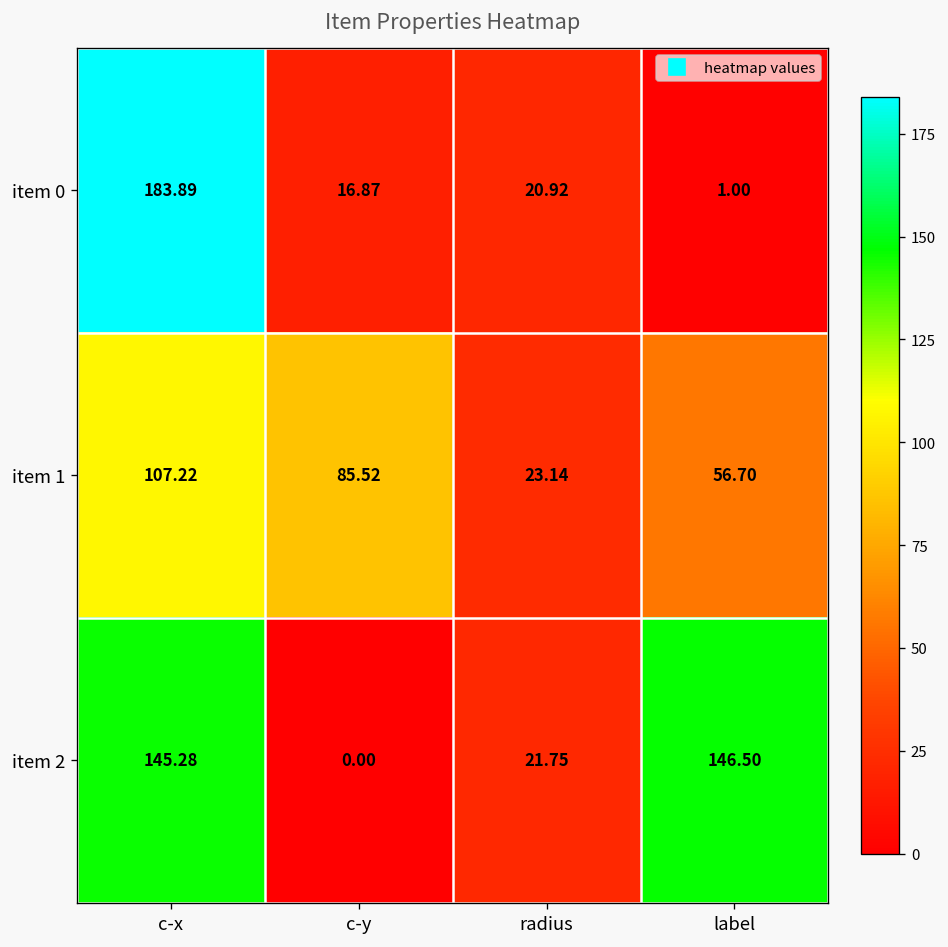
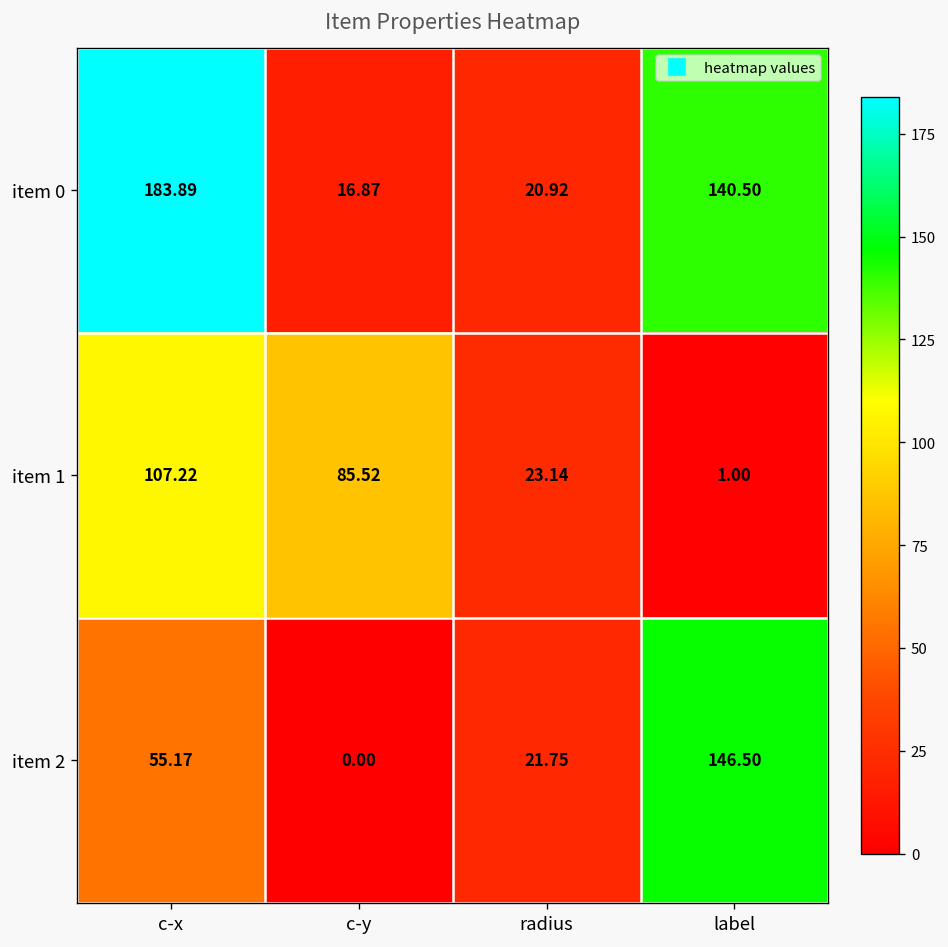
item 0, label: 1.00 -> 140.50
item 1, label: 56.70 -> 1.00
item 2, c-x: 145.28 -> 55.17
